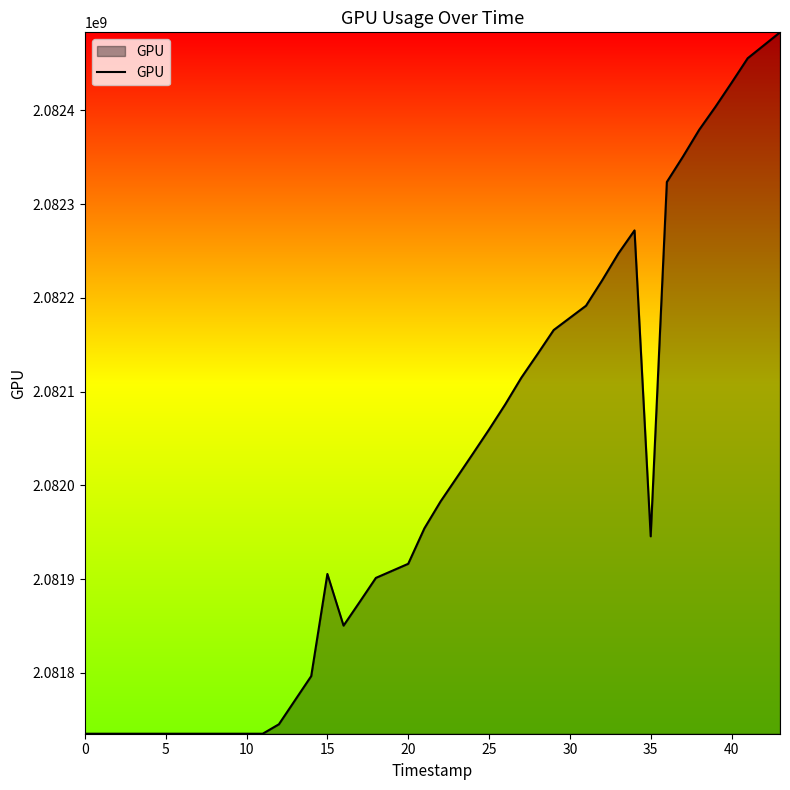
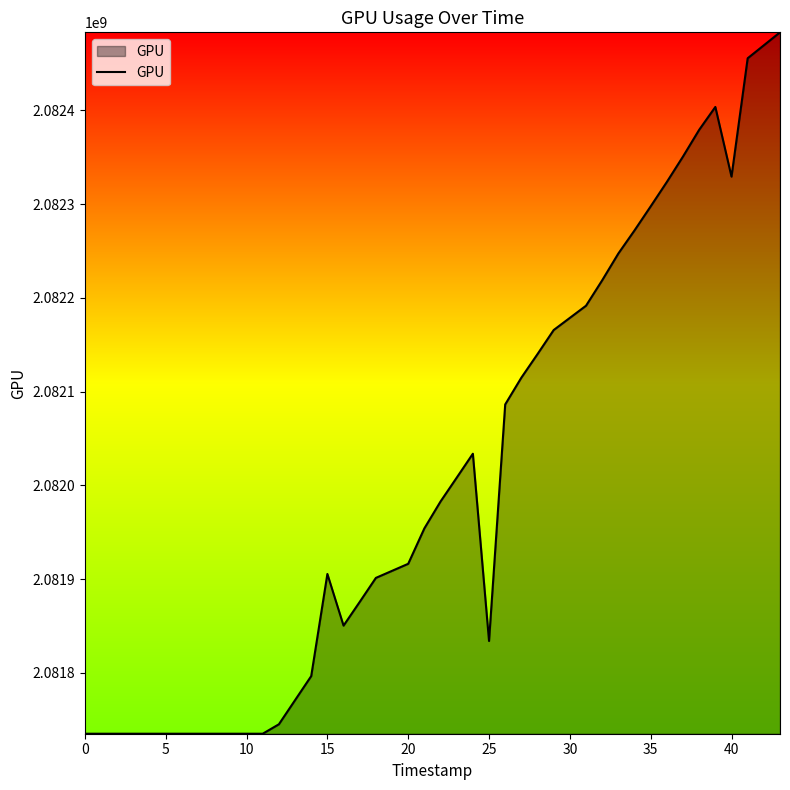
25: 2082060000 -> 2081830000
35: 2081950000 -> 2082300000
40: 2082430000 -> 2082330000
